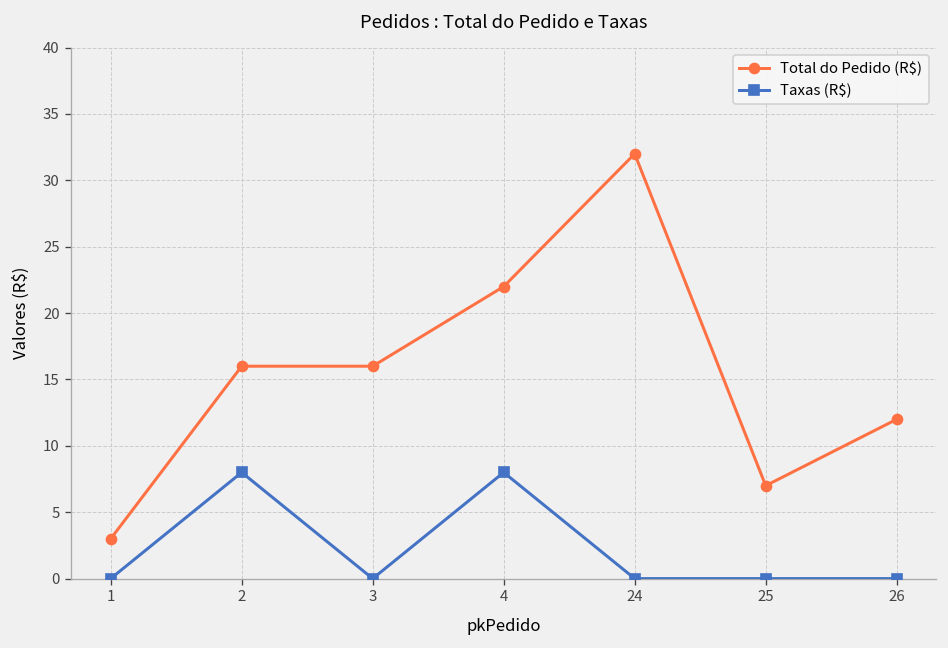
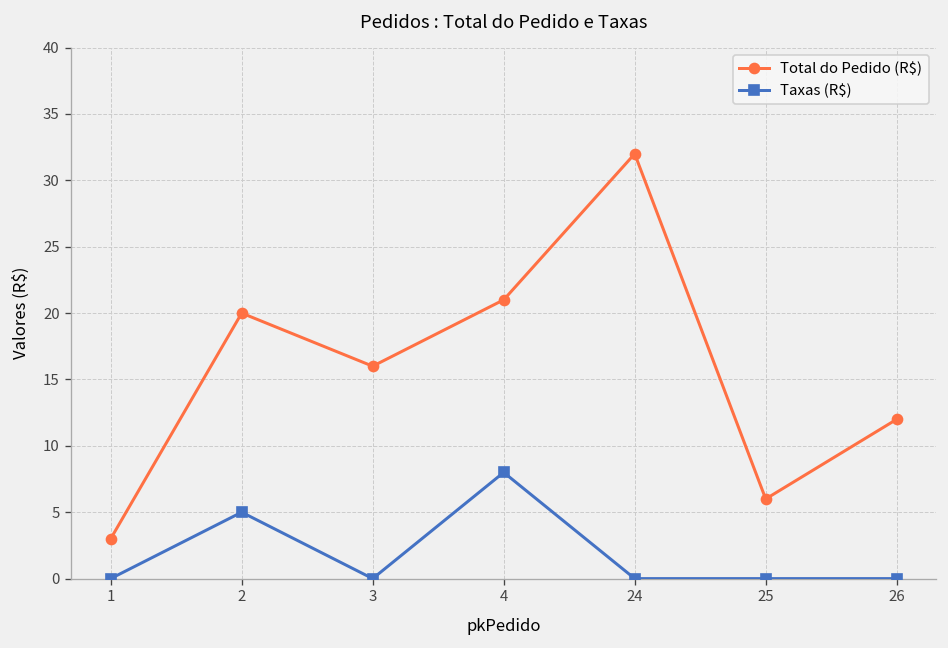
Total do Pedido (R$), 2: 16 -> 20
Taxas (R$), 2: 8 -> 5
Total do Pedido (R$), 4: 22 -> 21
Total do Pedido (R$), 25: 7 -> 6
